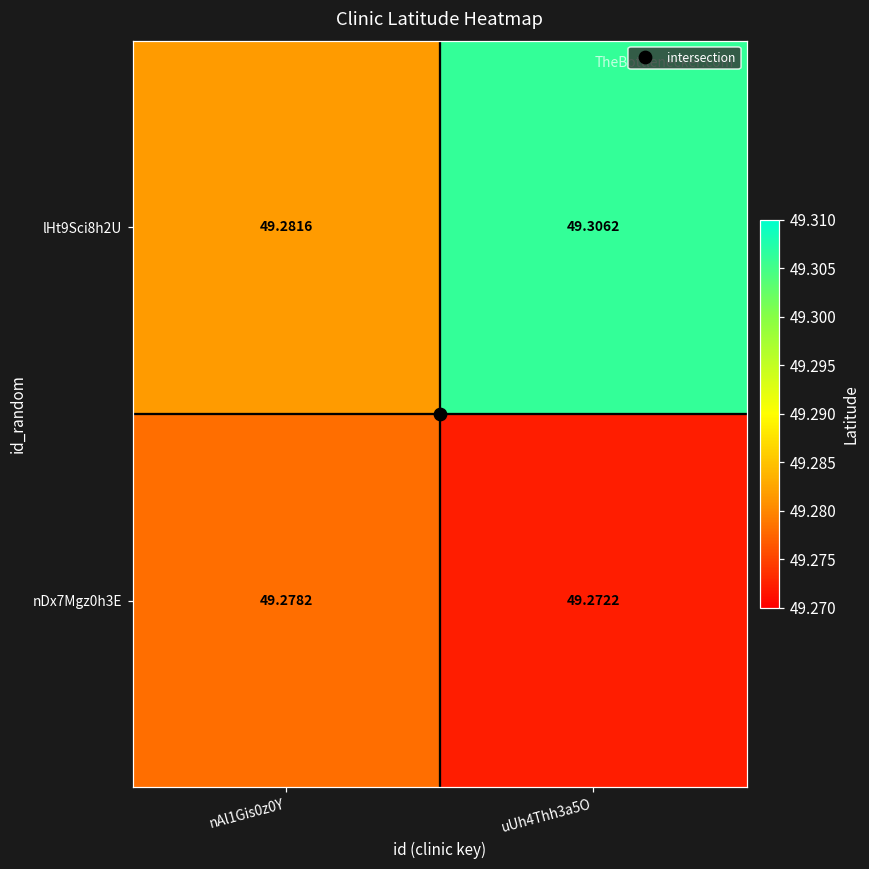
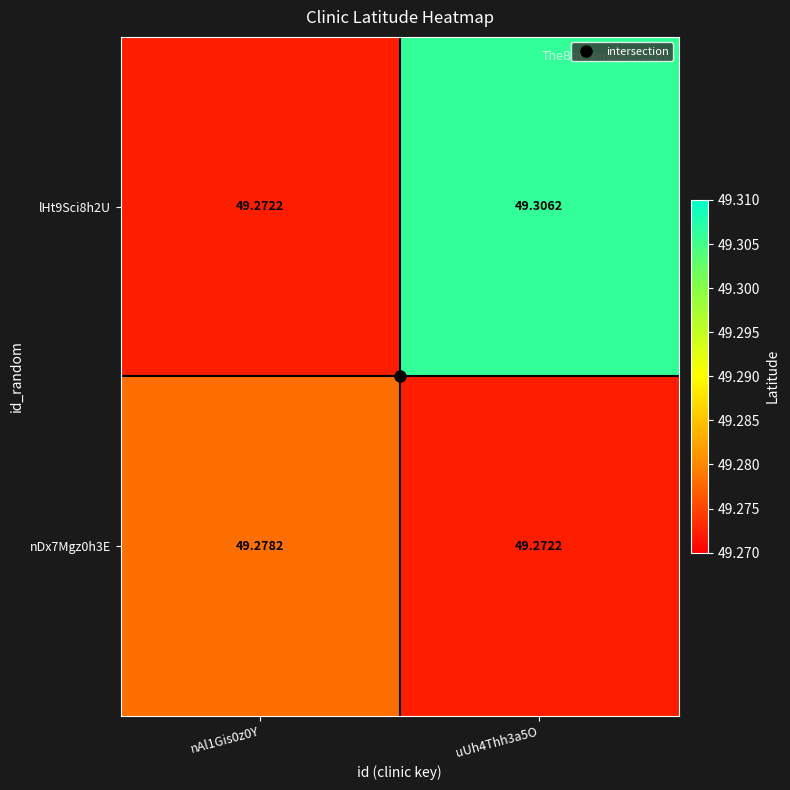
lHt9Sci8h2U, nAl1Gis0z0Y: 49.2816 -> 49.2722
